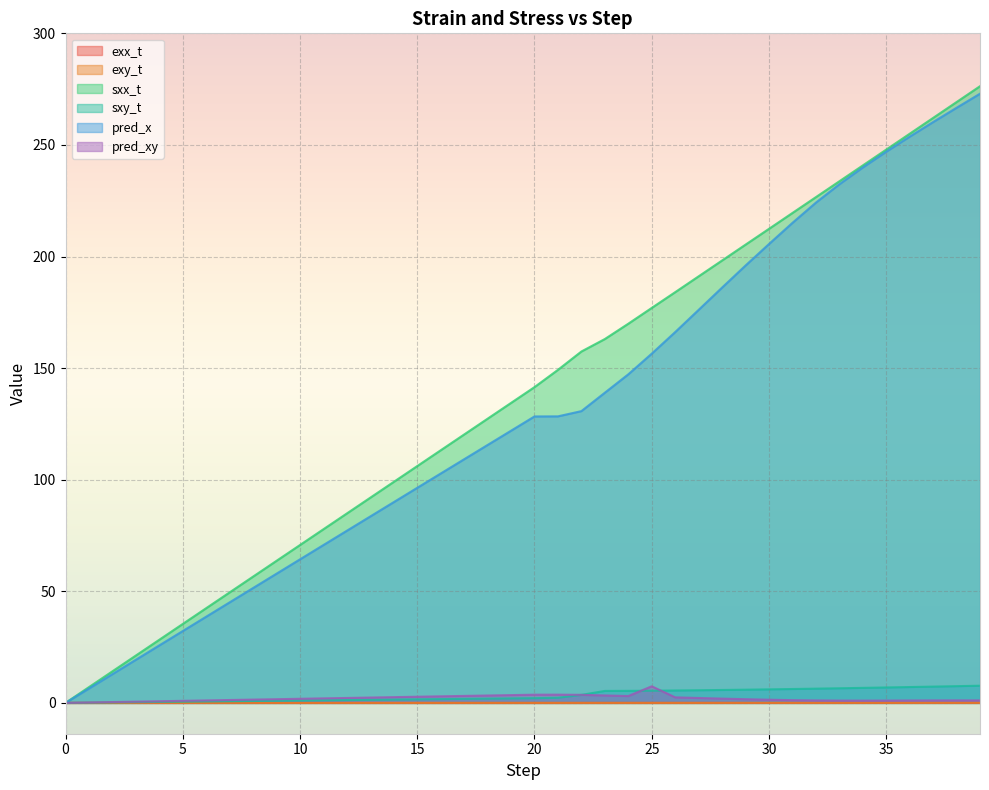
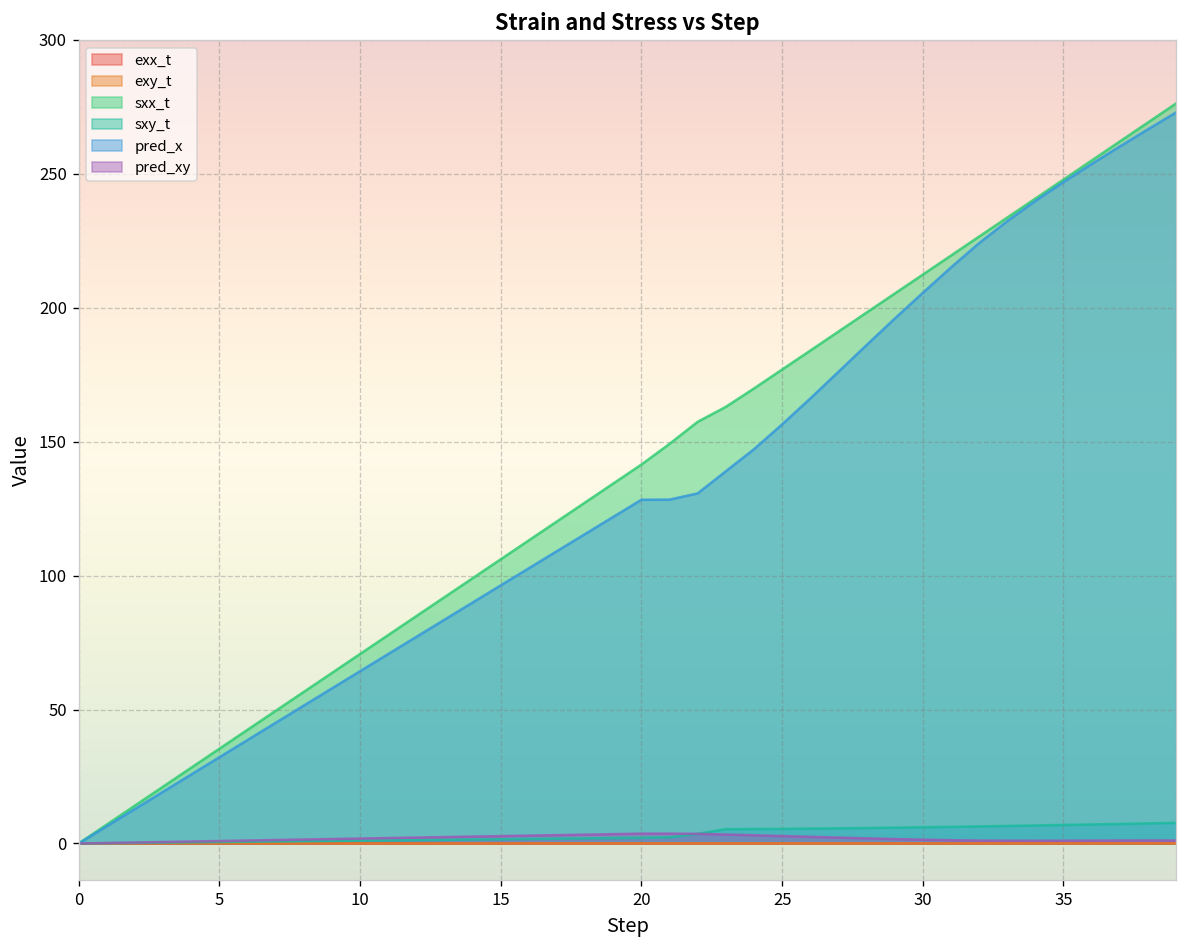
pred_xy, 25: 7 -> 3
